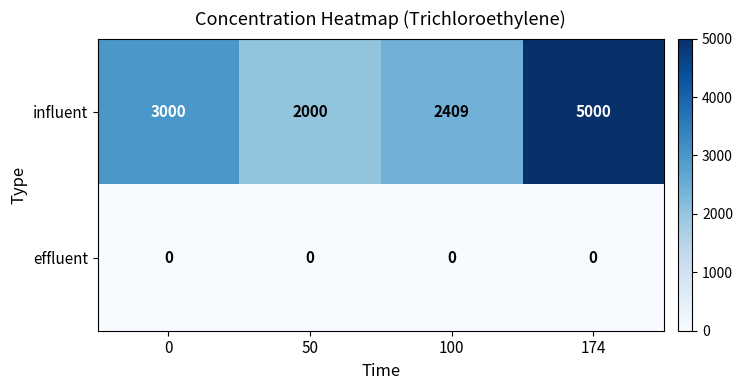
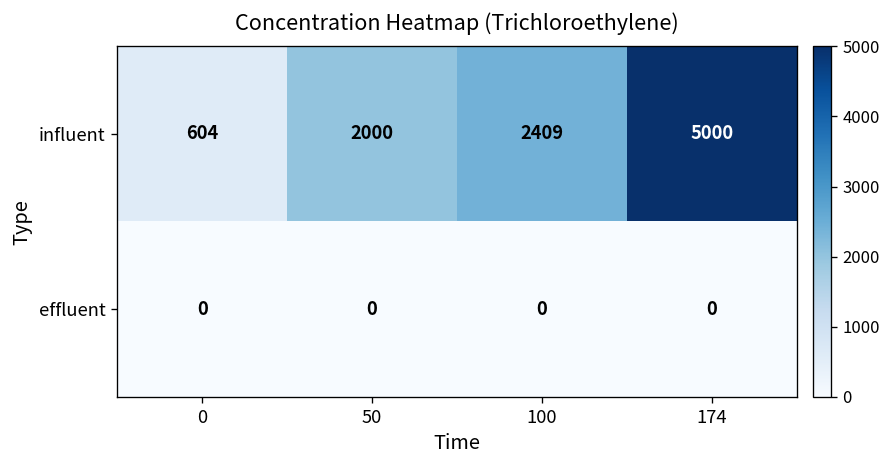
influent, 0: 3000 -> 604
